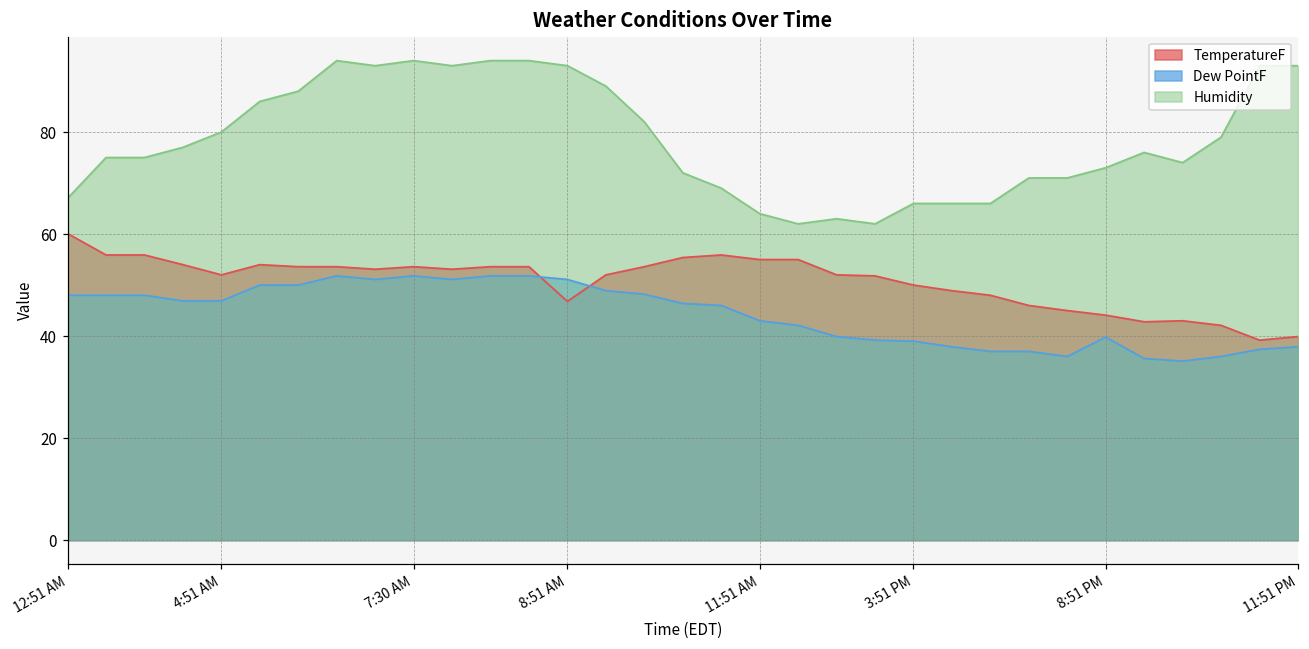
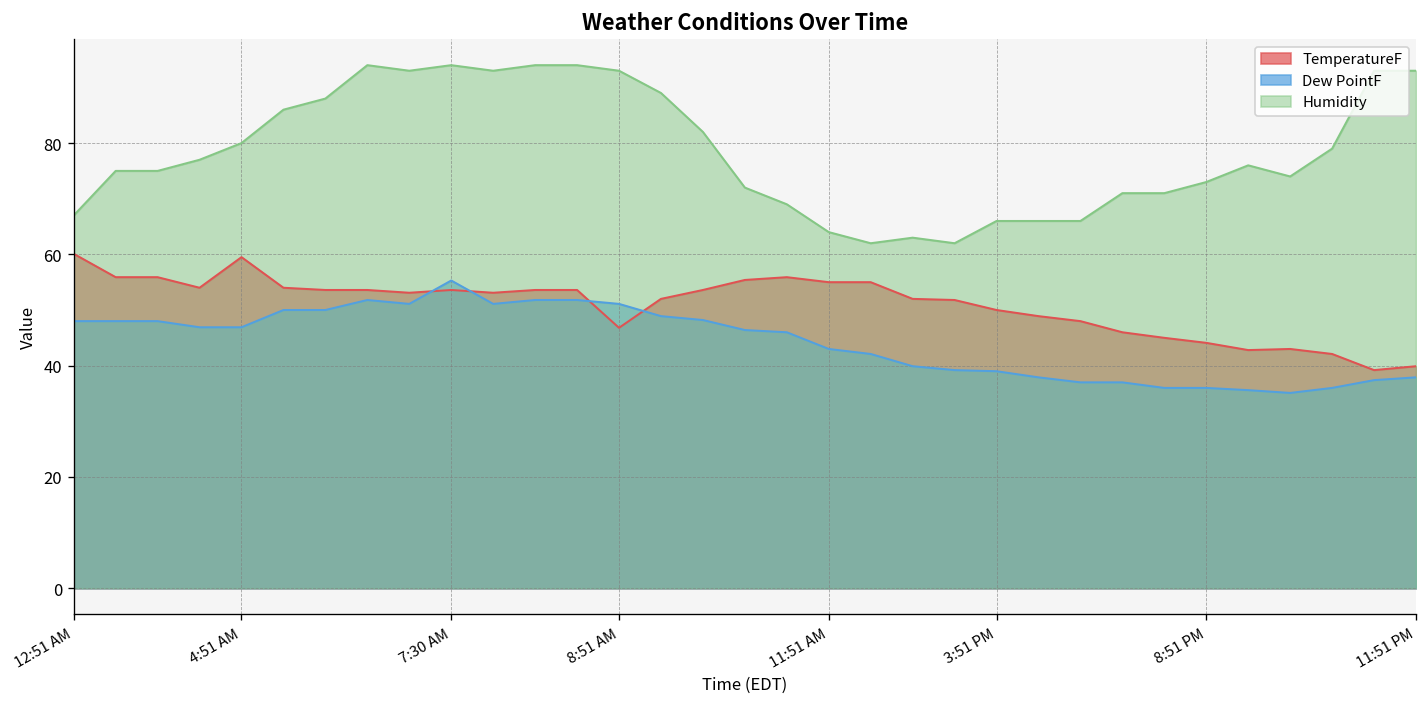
TemperatureF, 4:51 AM: 52 -> 60
Dew PointF, 7:30 AM: 52 -> 55
Dew PointF, 8:51 PM: 40 -> 36
